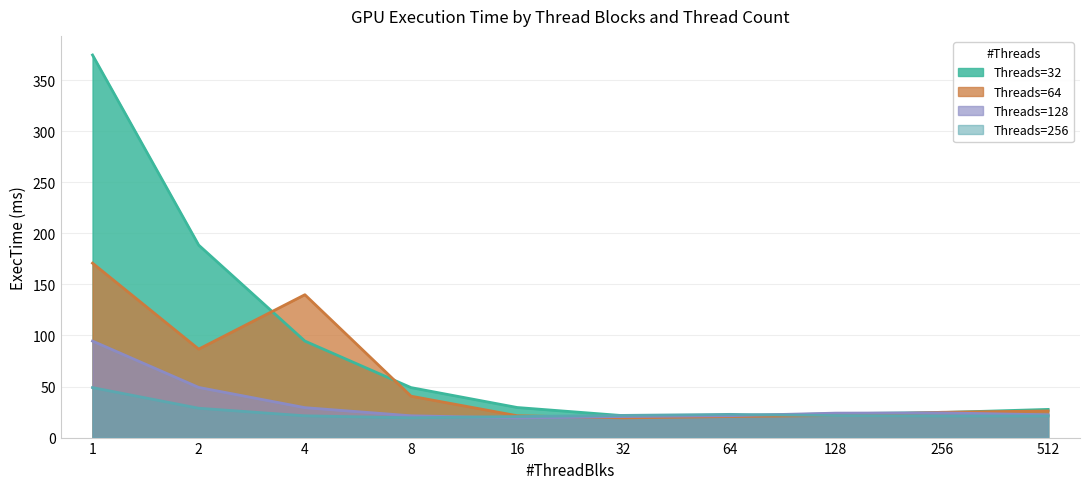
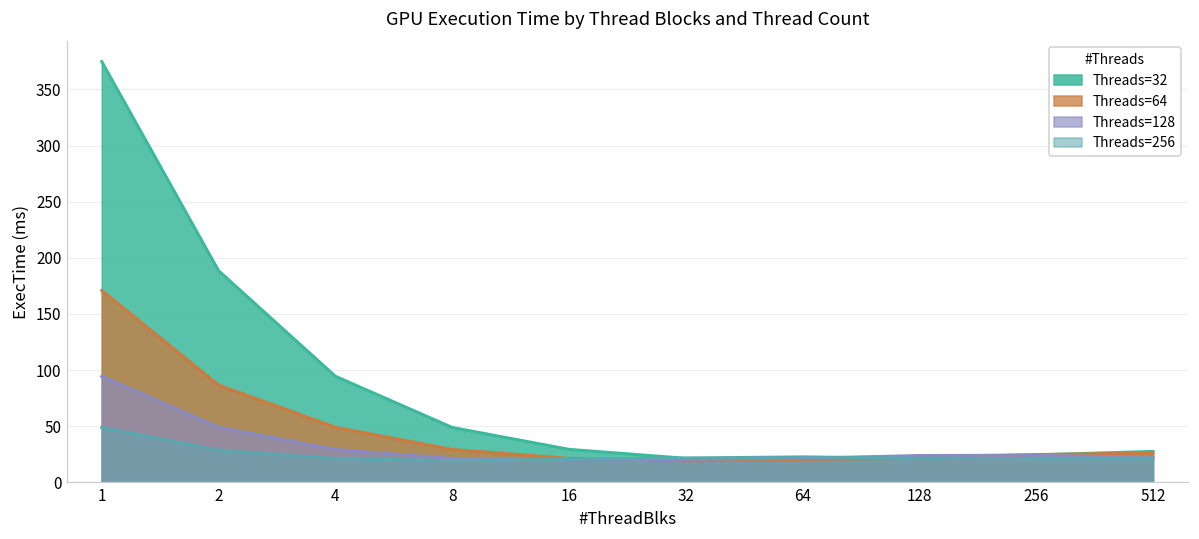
Threads=64, 4: 140 -> 49
Threads=64, 8: 41 -> 29
